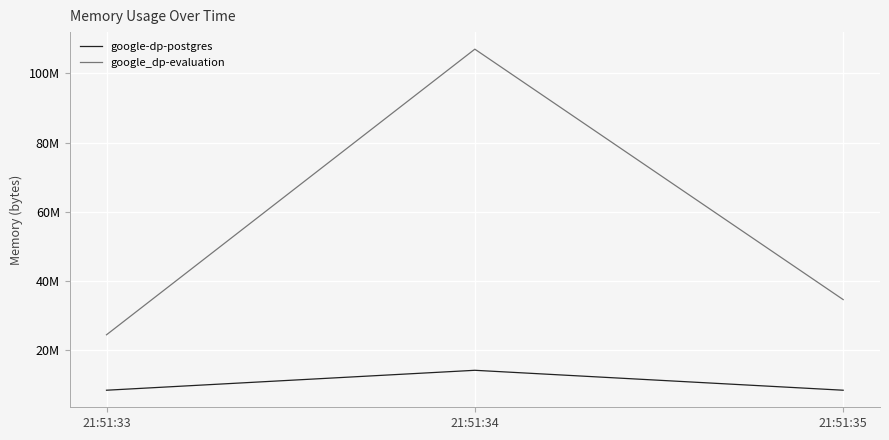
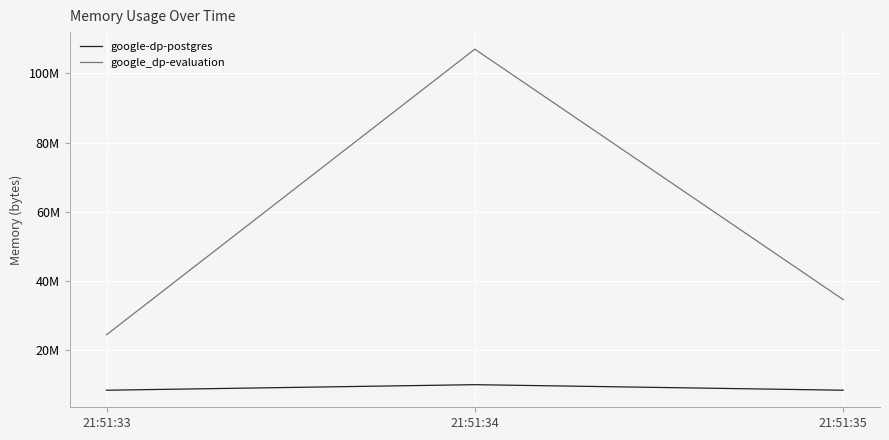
google-dp-postgres, 21:51:34: 14000000 -> 10000000
